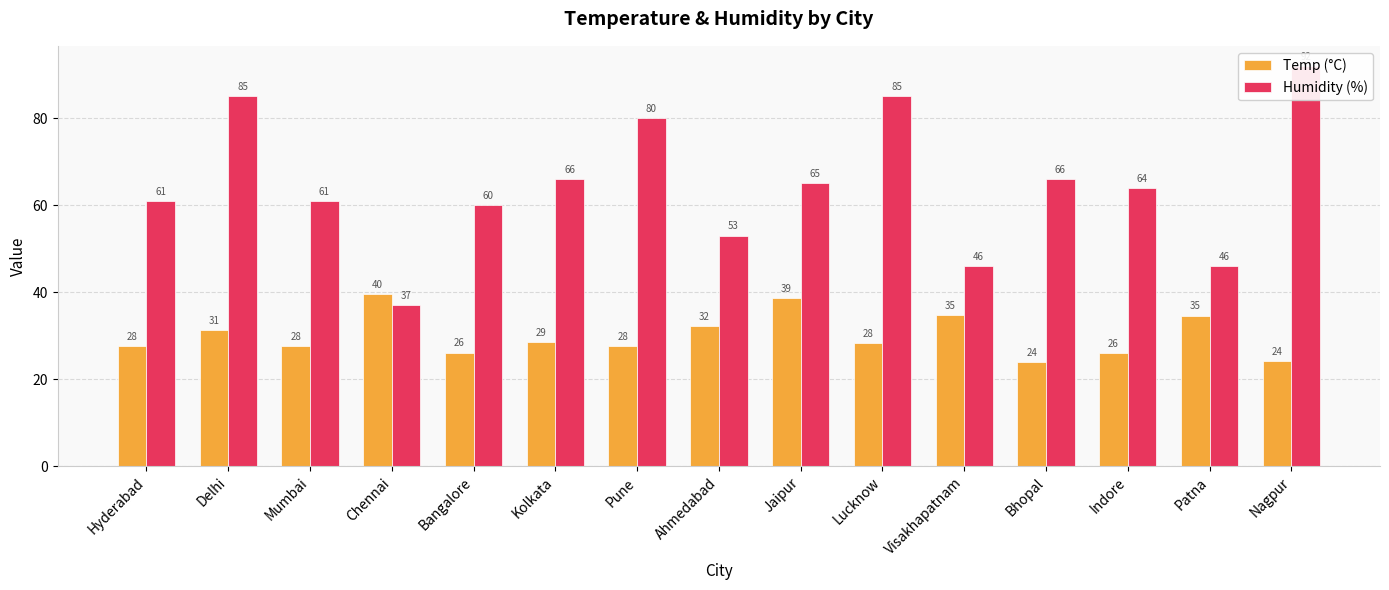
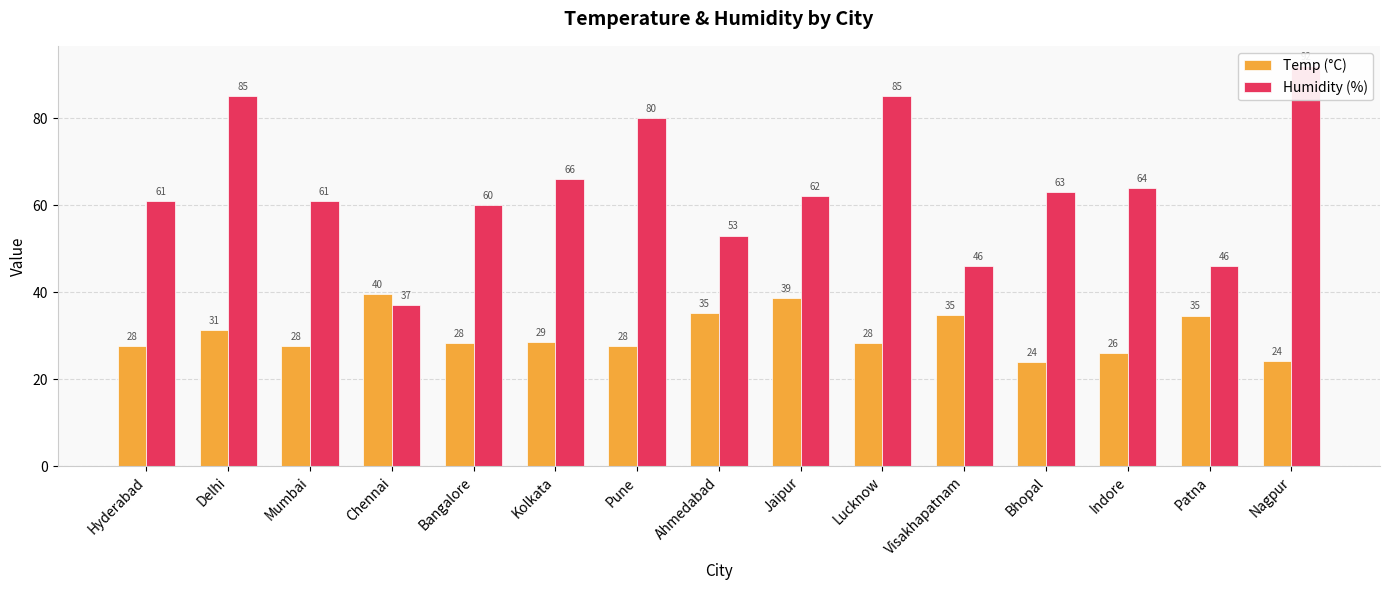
Temp (°C), Bangalore: 26 -> 28
Temp (°C), Ahmedabad: 32 -> 35
Humidity (%), Jaipur: 65 -> 62
Humidity (%), Bhopal: 66 -> 63
